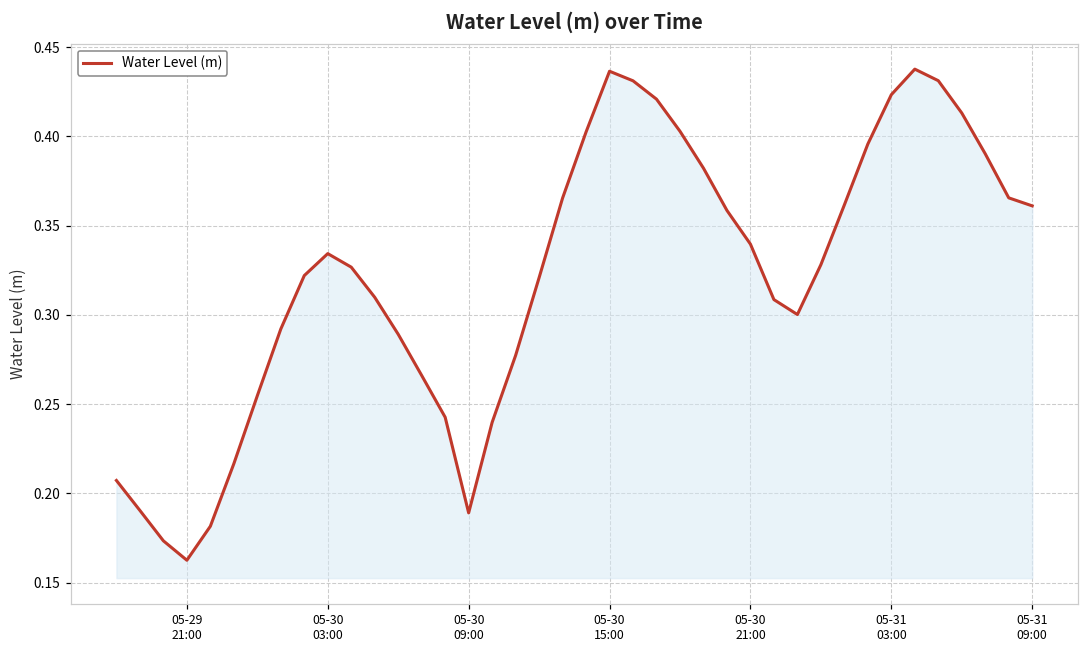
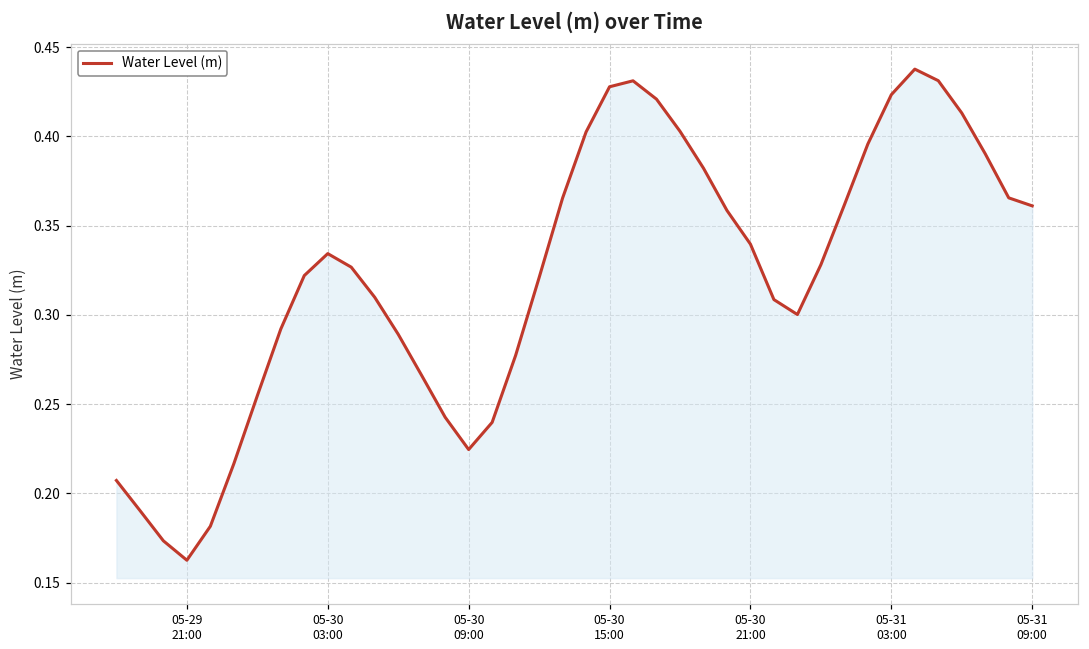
05-30 09:00: 0.189 -> 0.225
05-30 15:00: 0.436 -> 0.428
